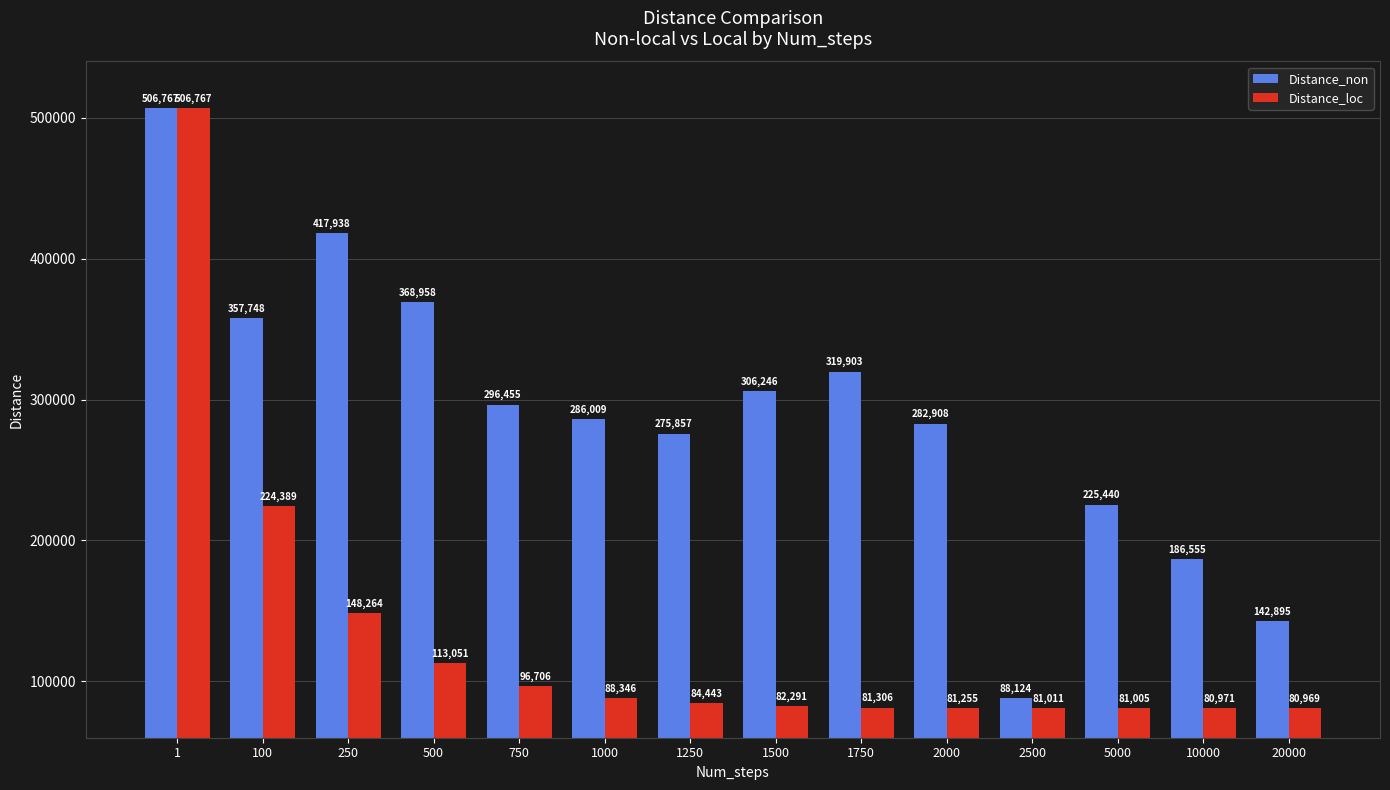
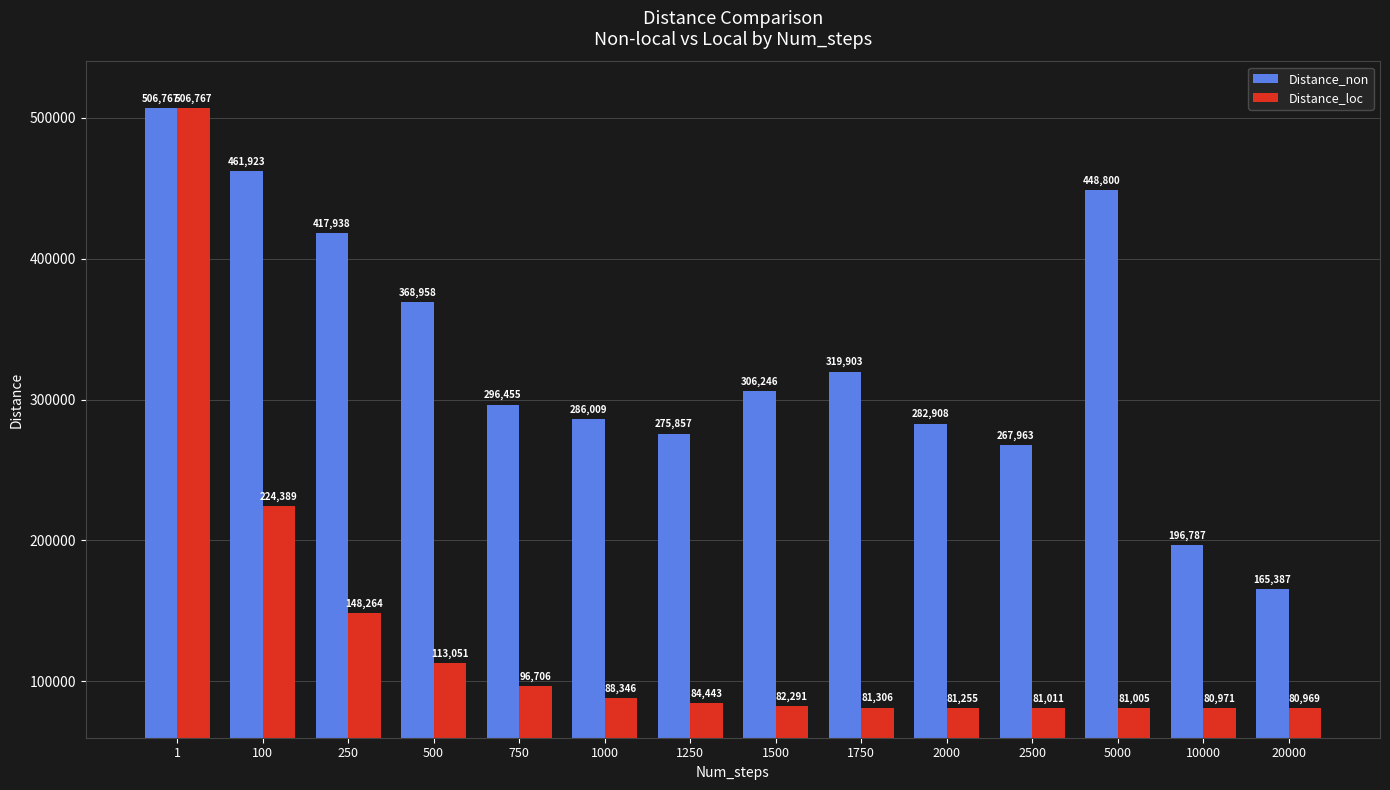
Distance_non, 100: 357,748 -> 461,923
Distance_non, 2500: 88,124 -> 267,963
Distance_non, 5000: 225,440 -> 448,800
Distance_non, 10000: 186,555 -> 196,787
Distance_non, 20000: 142,895 -> 165,387
